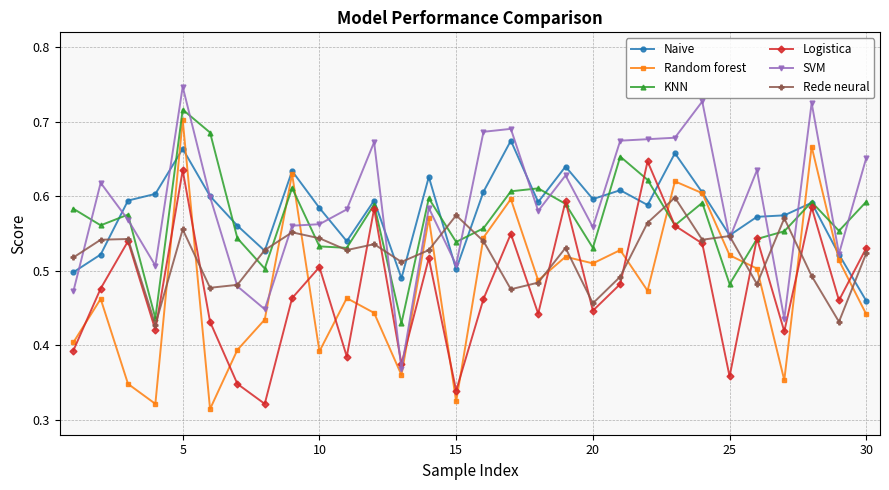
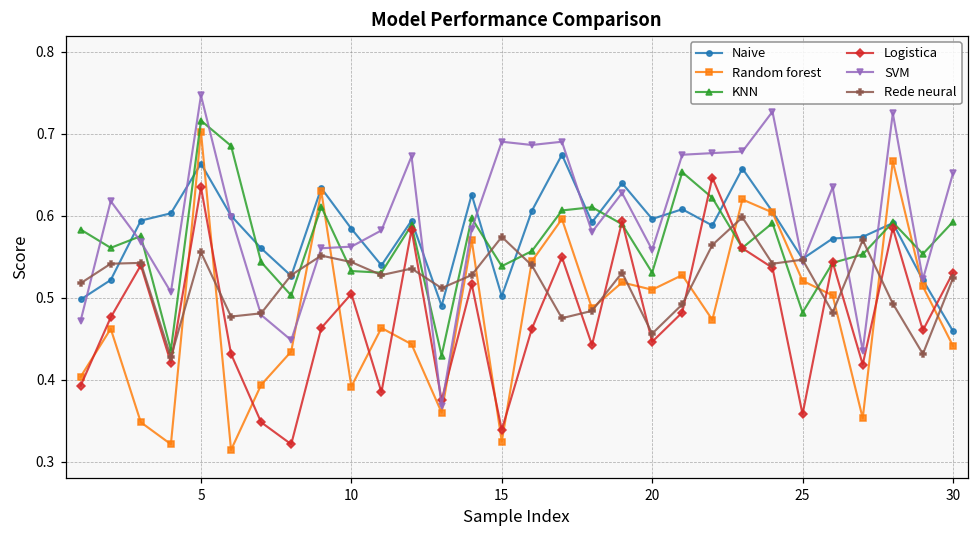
SVM, 15: 0.51 -> 0.69
